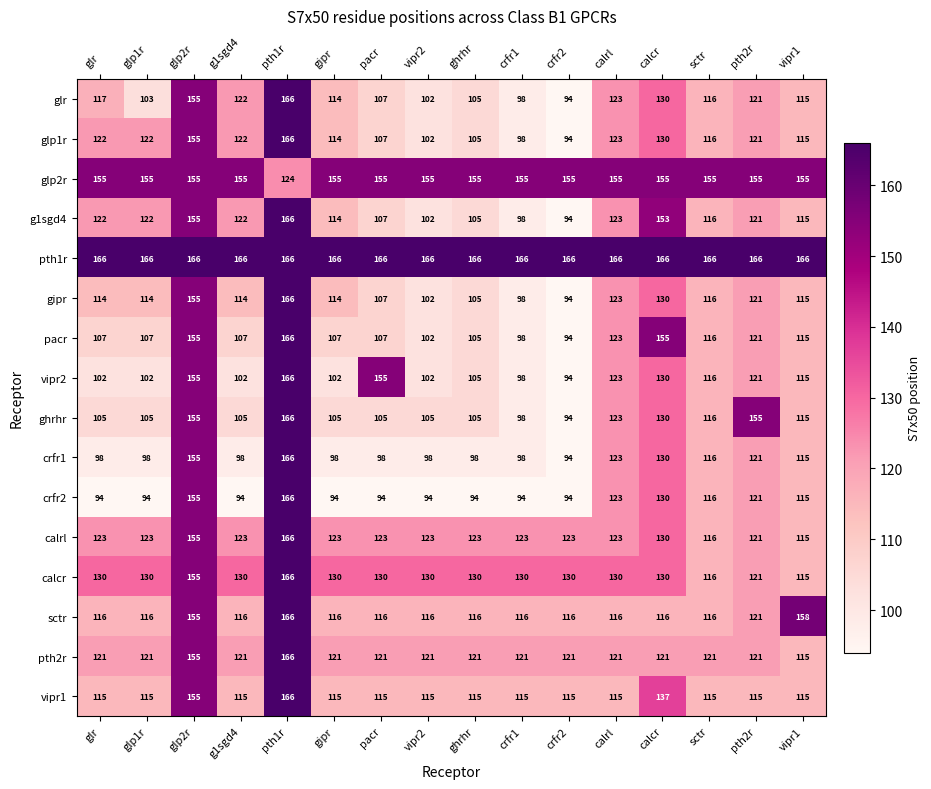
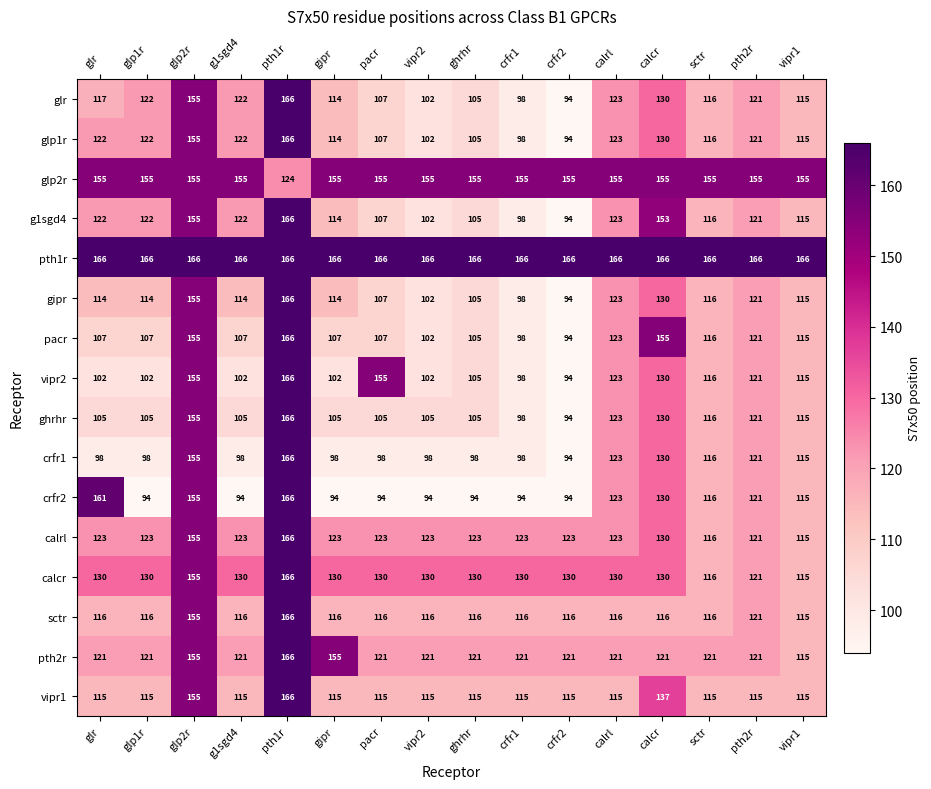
glr, glp1r: 103 -> 122
ghrhr, pth2r: 155 -> 121
crfr2, glr: 94 -> 161
sctr, vipr1: 158 -> 115
pth2r, gipr: 121 -> 155
